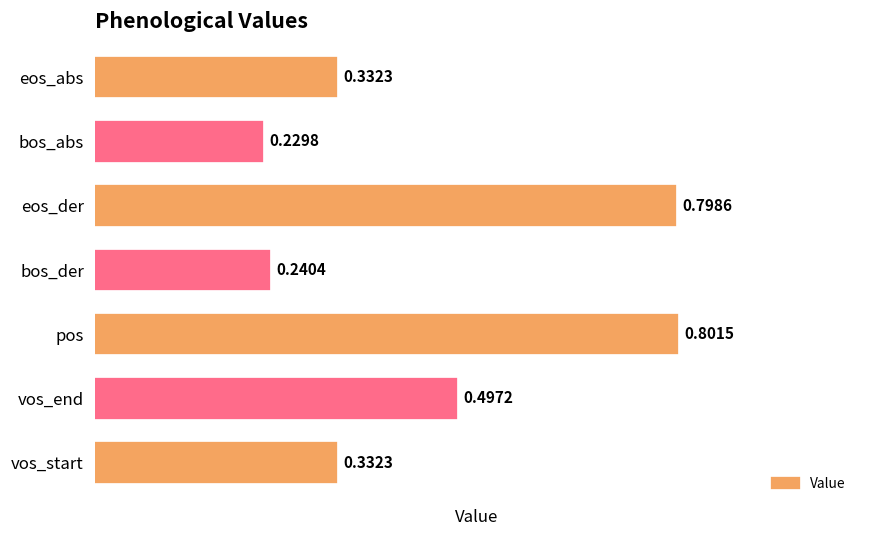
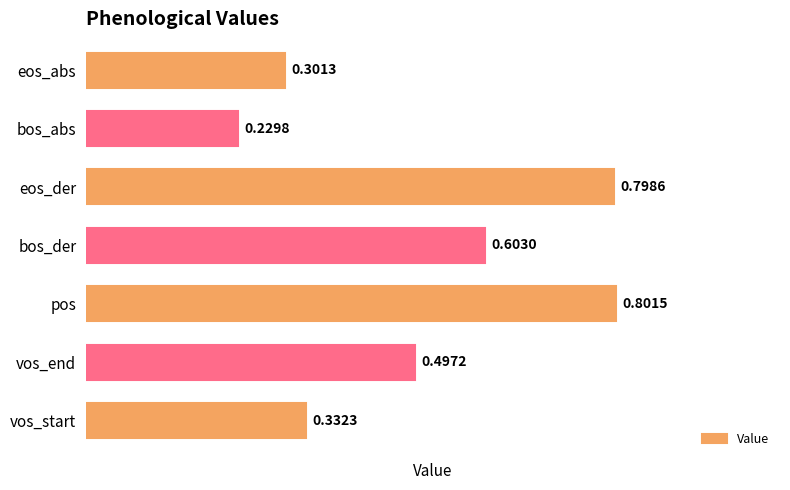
eos_abs: 0.3323 -> 0.3013
bos_der: 0.2404 -> 0.6030
